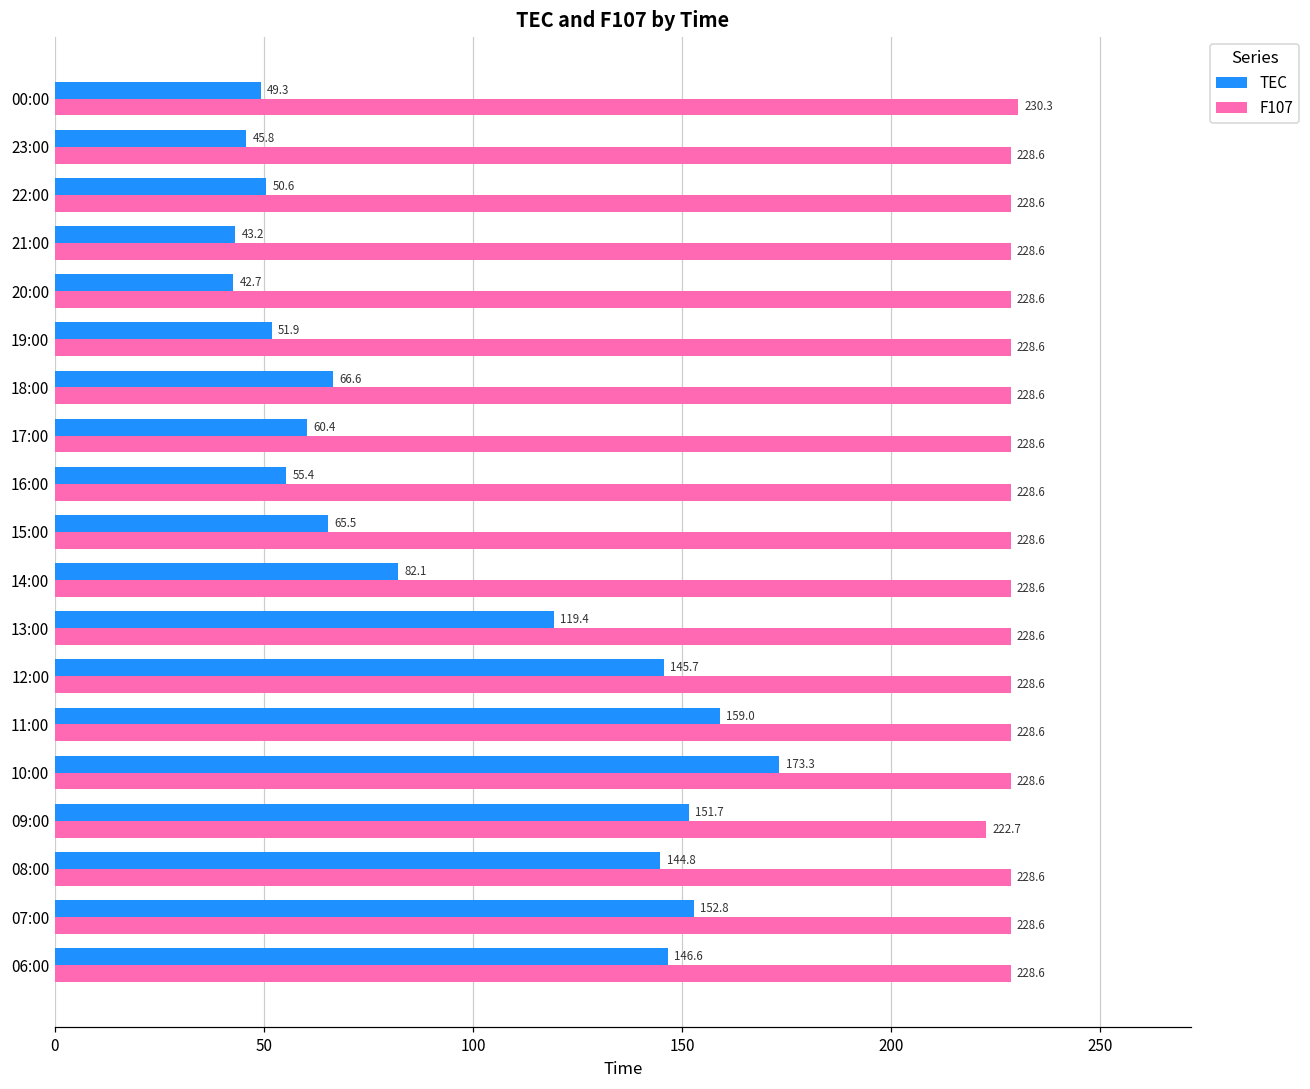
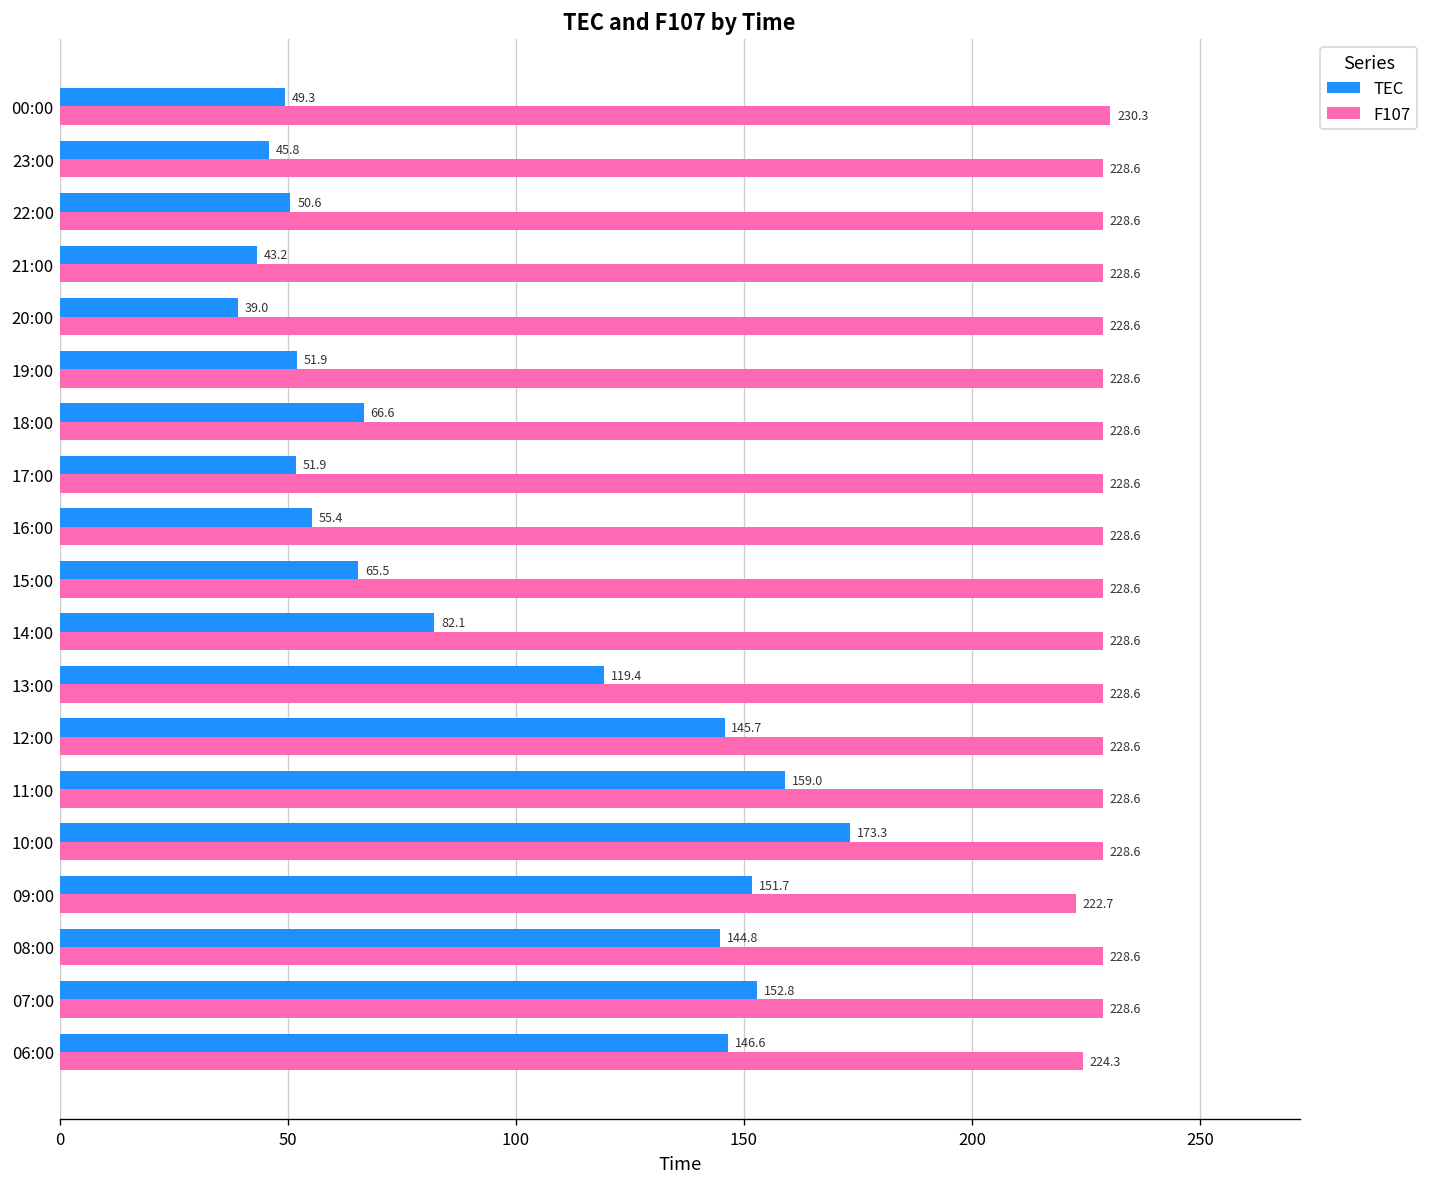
TEC, 20:00: 42.7 -> 39.0
TEC, 17:00: 60.4 -> 51.9
F107, 06:00: 228.6 -> 224.3
